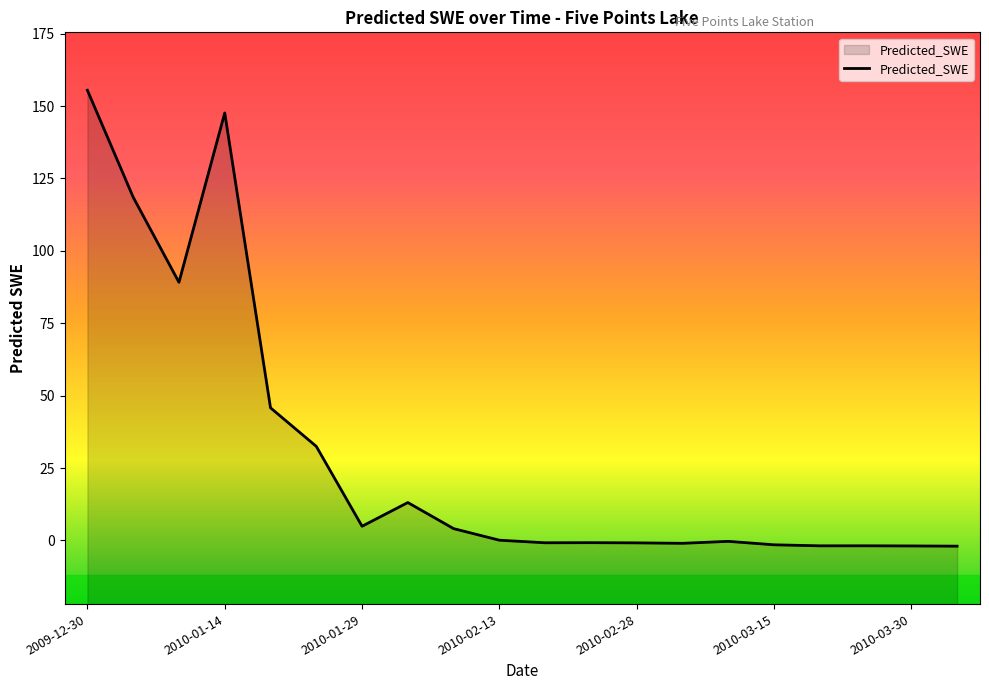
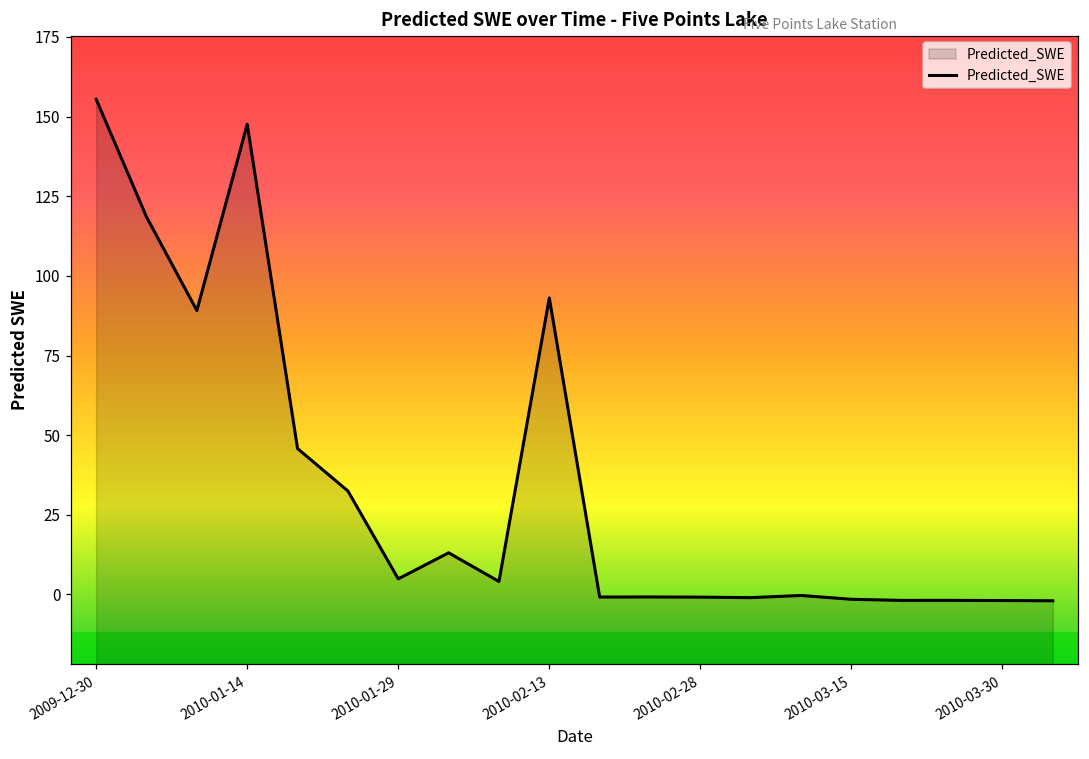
2010-02-13: 0 -> 93
